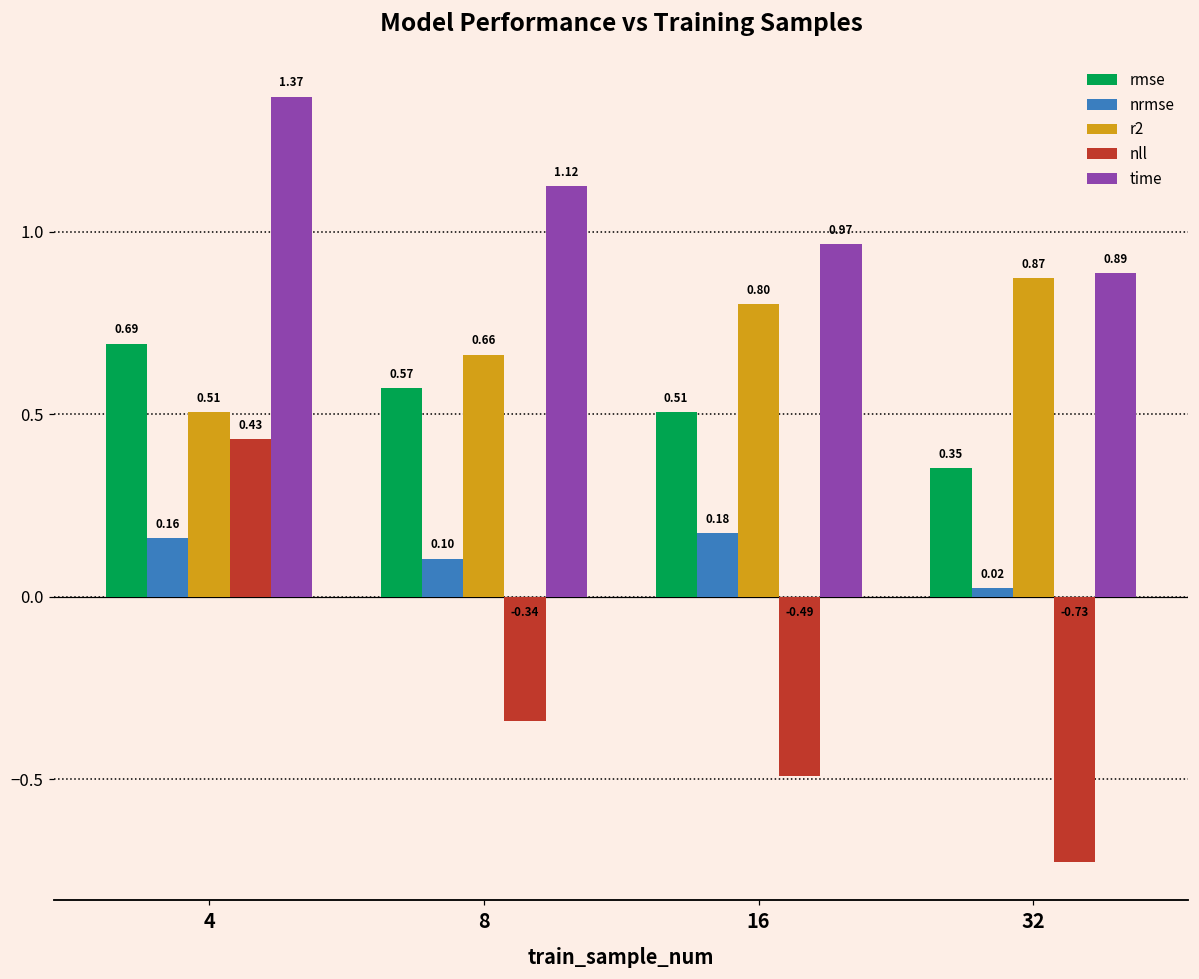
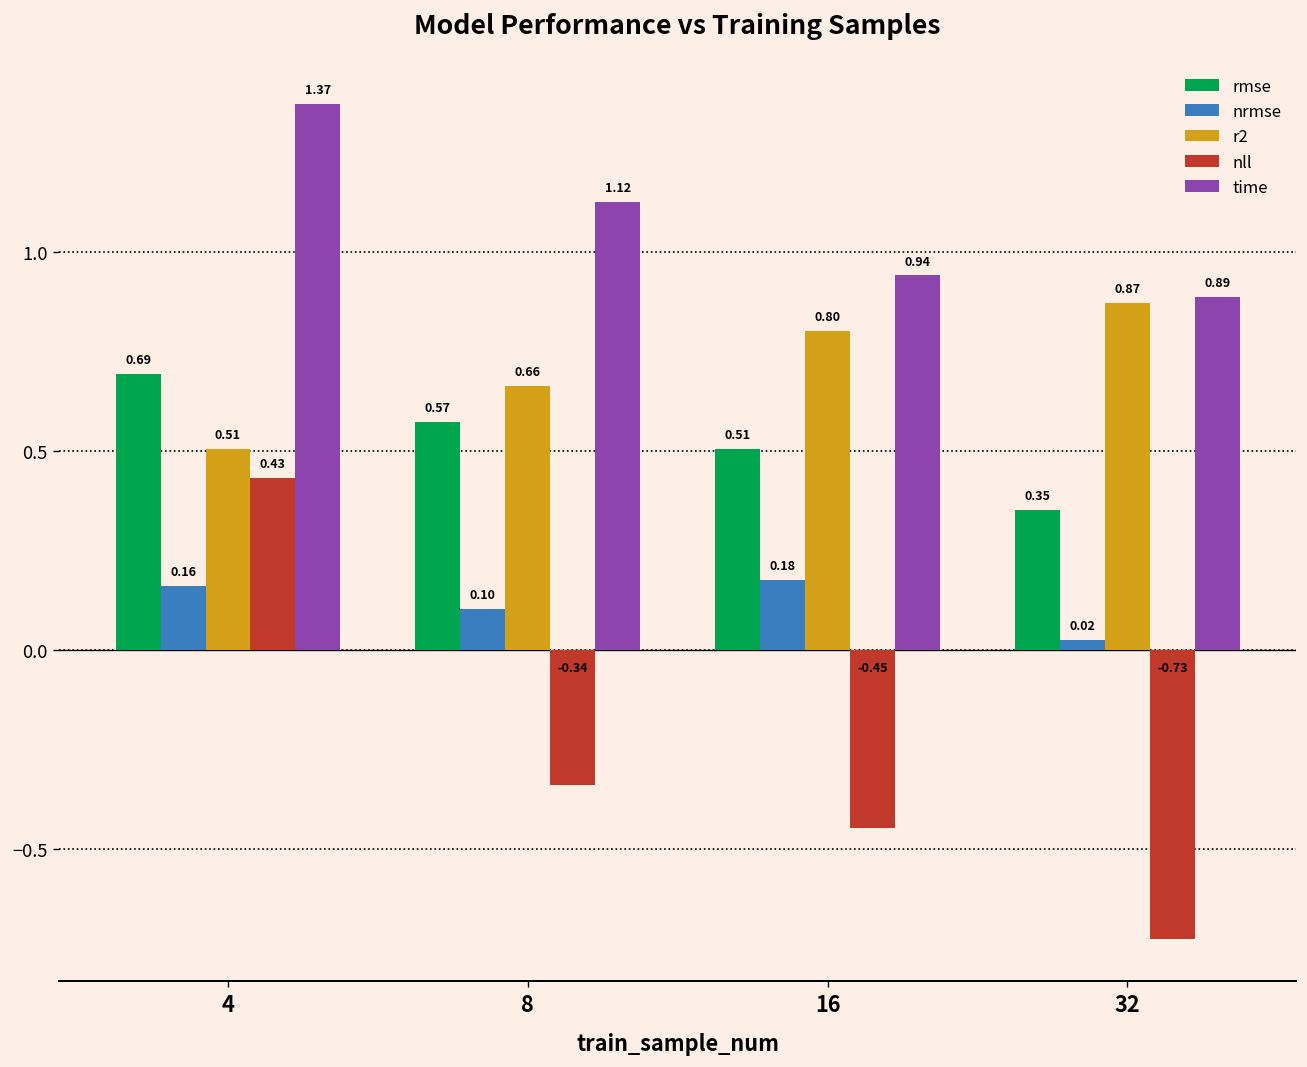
nll, 16: -0.49 -> -0.45
time, 16: 0.97 -> 0.94
